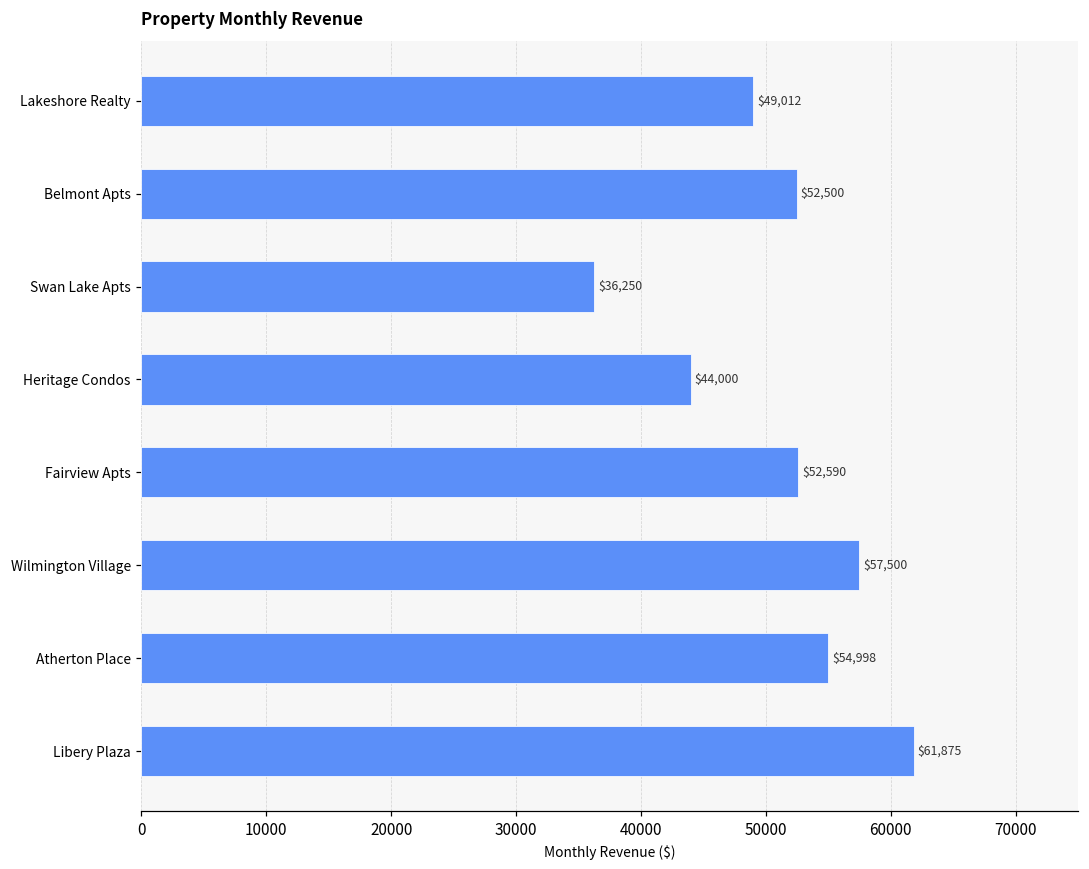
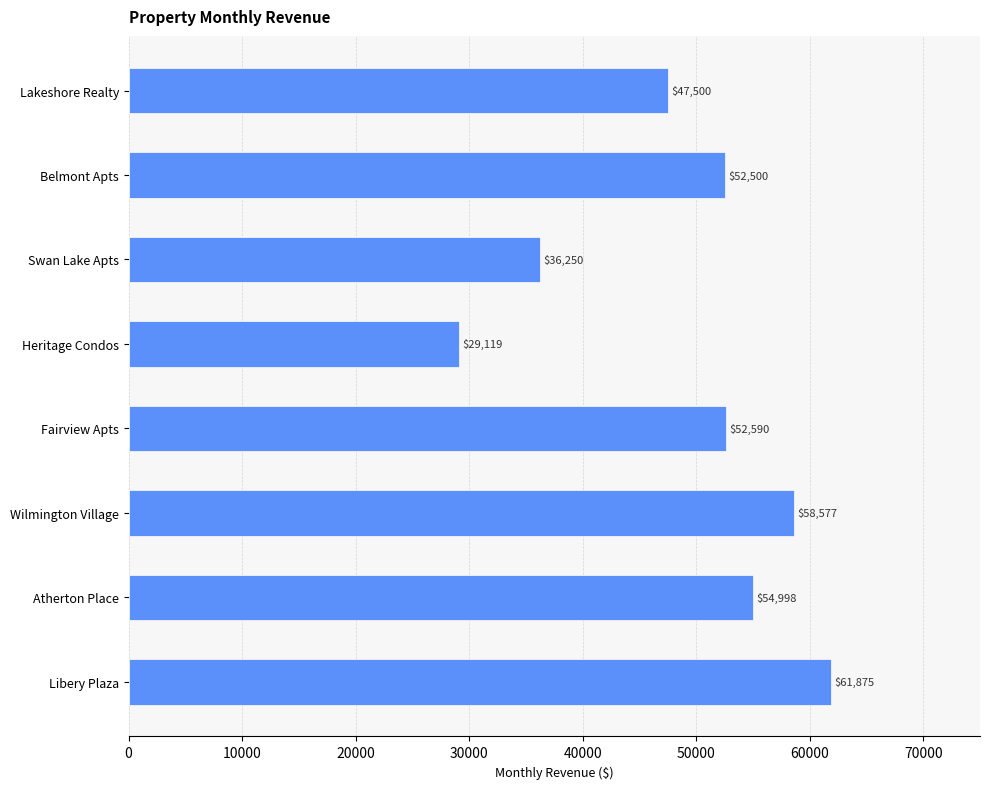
Lakeshore Realty: $49,012 -> $47,500
Heritage Condos: $44,000 -> $29,119
Wilmington Village: $57,500 -> $58,577
